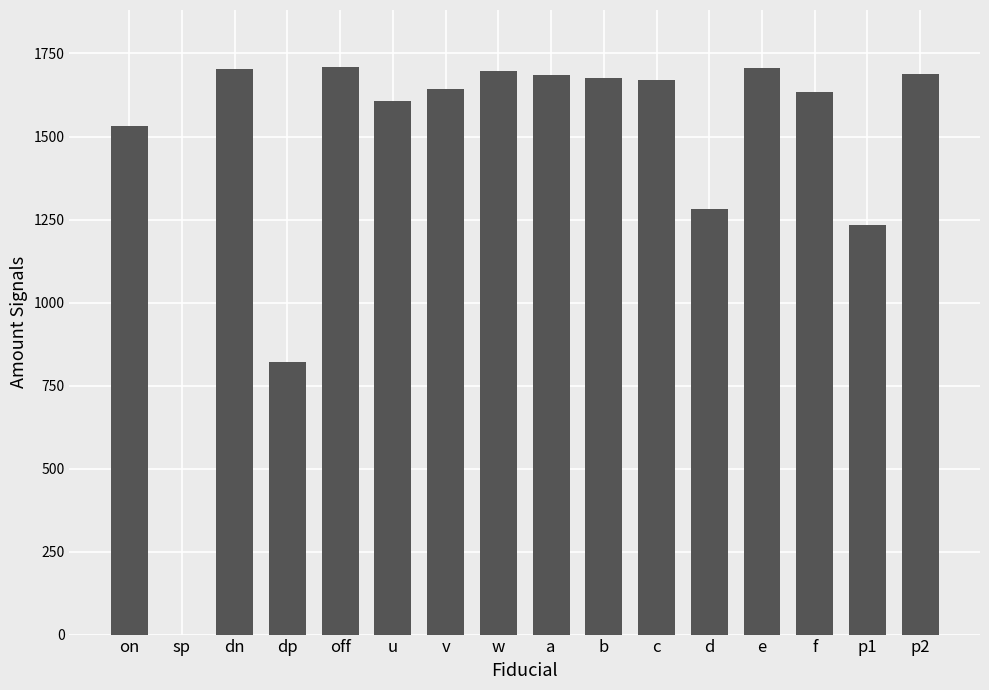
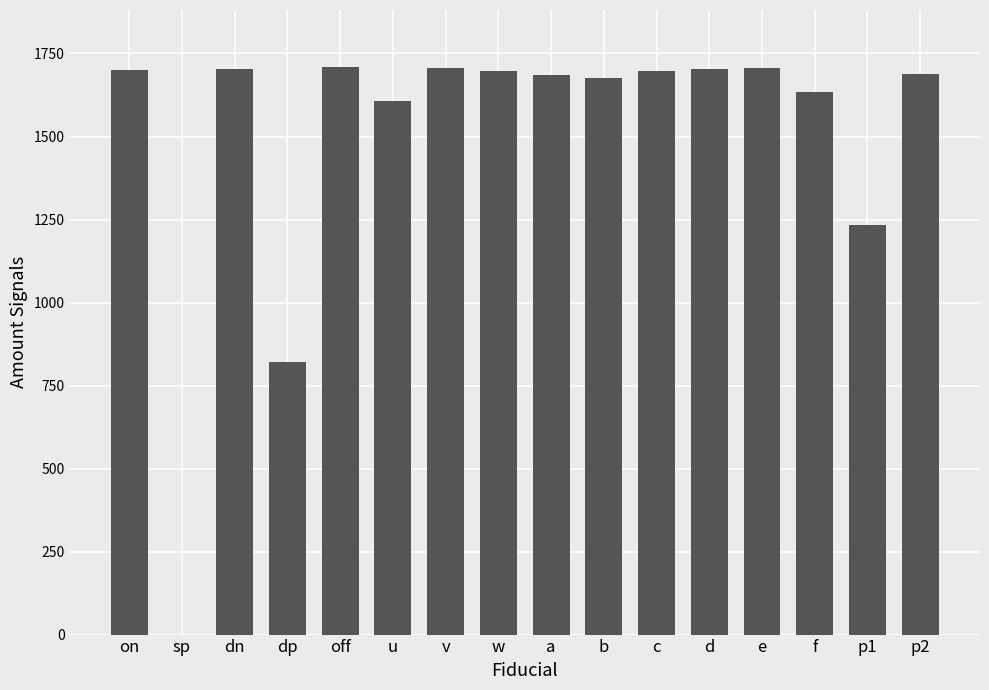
on: 1530 -> 1700
v: 1640 -> 1710
c: 1670 -> 1700
d: 1280 -> 1700
